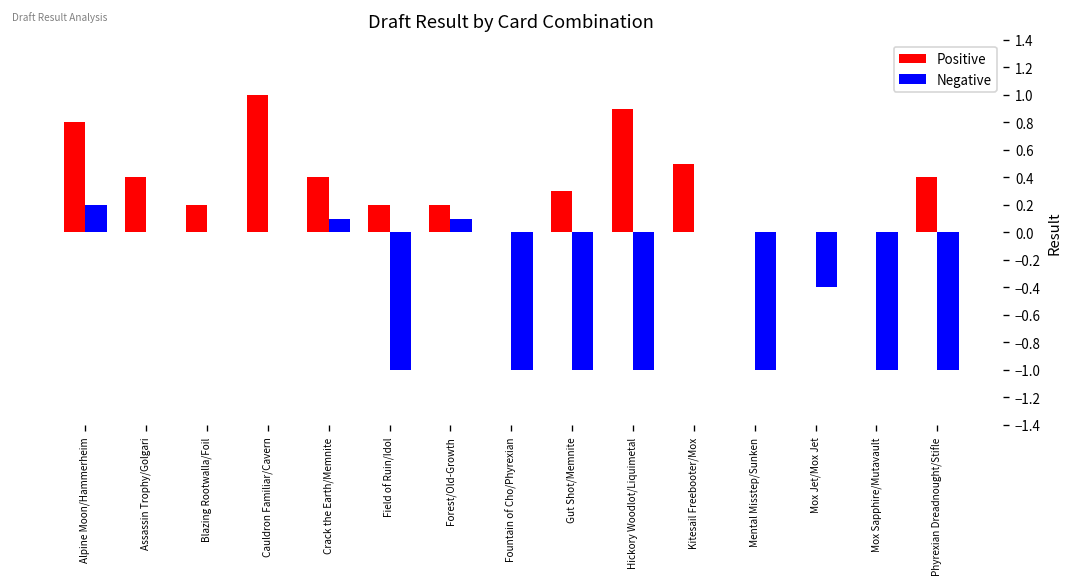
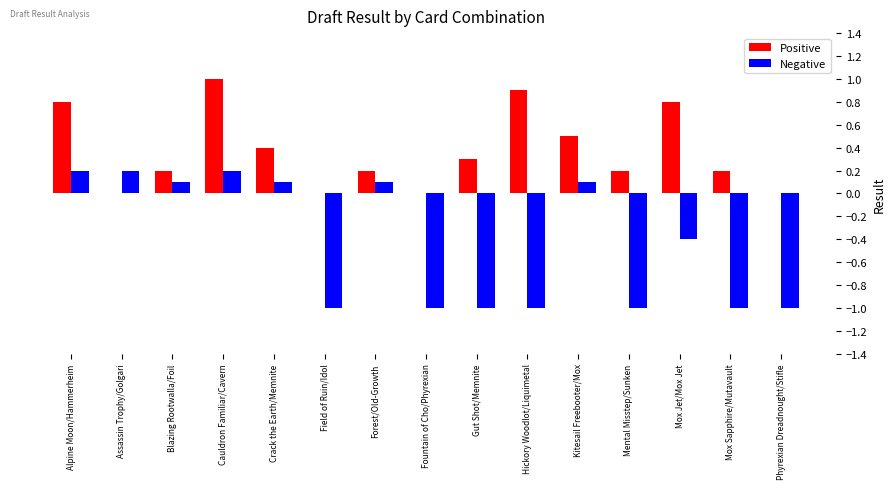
Positive, Assassin Trophy/Golgari: 0.4 -> 0.0
Negative, Assassin Trophy/Golgari: 0.0 -> 0.2
Negative, Blazing Rootwalla/Foil: 0.0 -> 0.1
Negative, Cauldron Familiar/Cavern: 0.0 -> 0.2
Positive, Field of Ruin/Idol: 0.2 -> 0.0
Negative, Kitesail Freebooter/Mox: 0.0 -> 0.1
Positive, Mental Misstep/Sunken: 0.0 -> 0.2
Positive, Mox Jet/Mox Jet: 0.0 -> 0.8
Positive, Mox Sapphire/Mutavault: 0.0 -> 0.2
Positive, Phyrexian Dreadnought/Stifle: 0.4 -> 0.0
